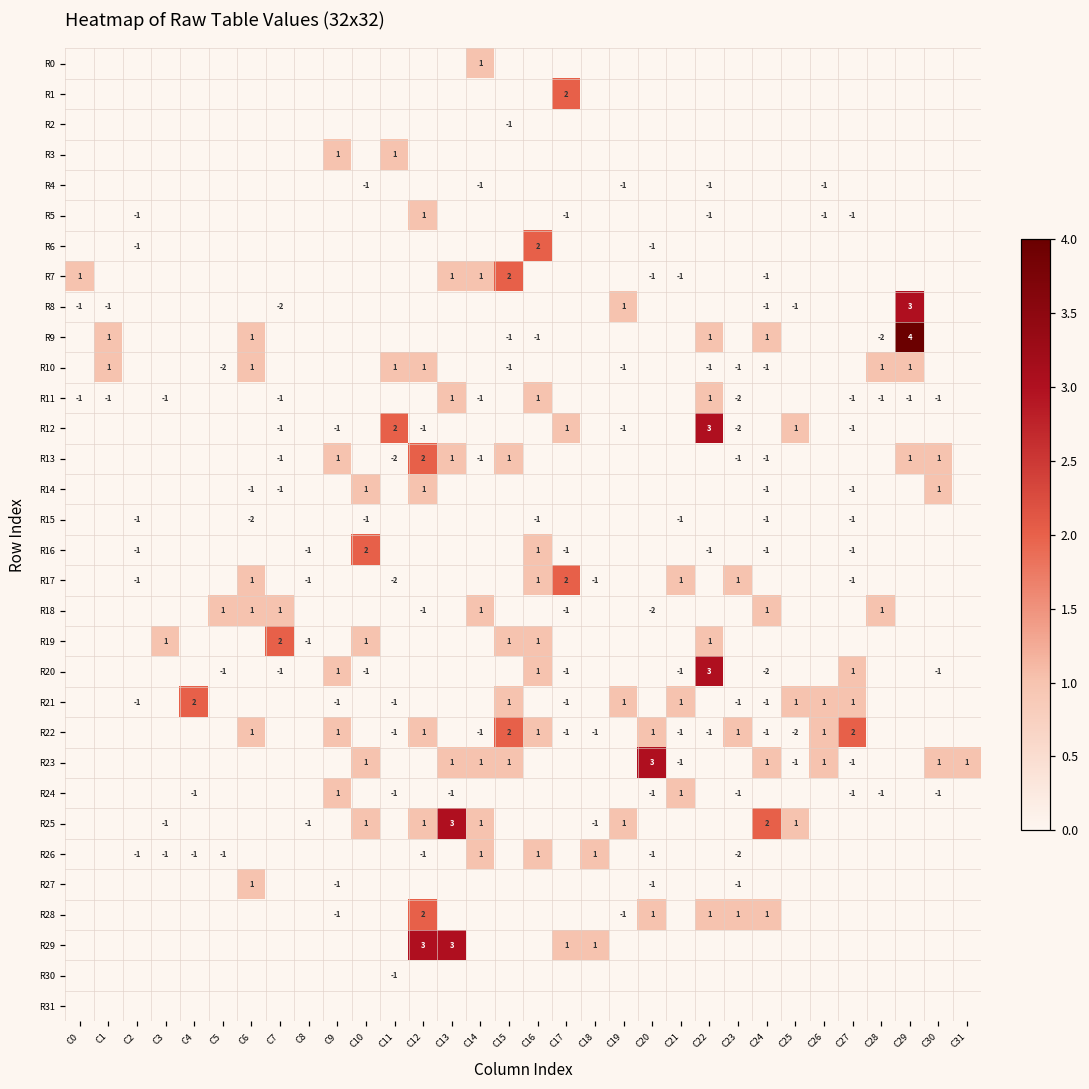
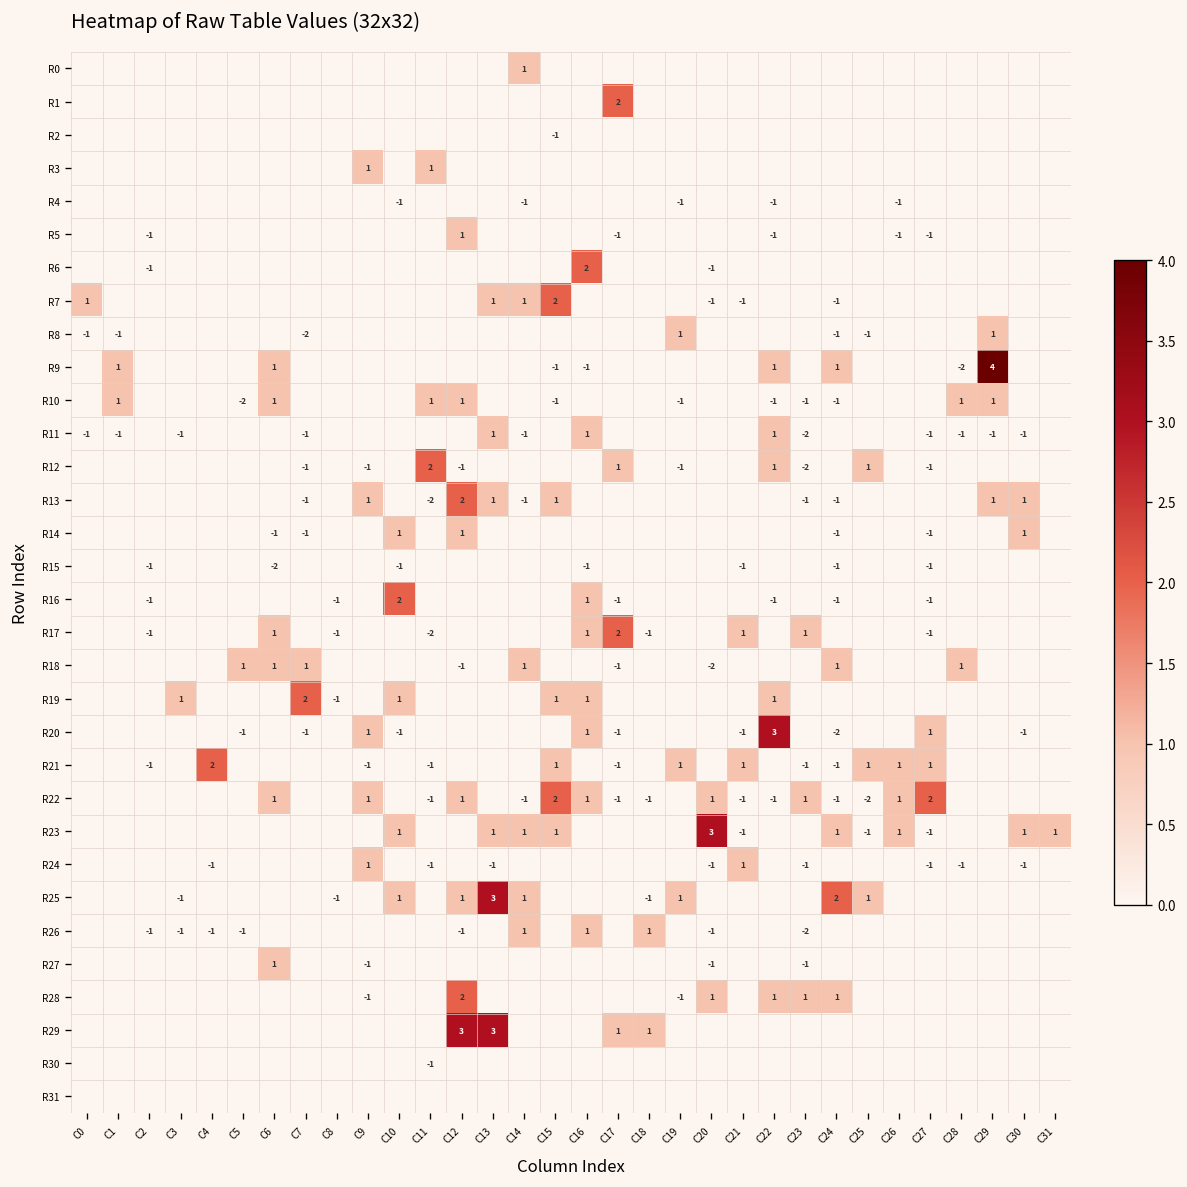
R8, C29: 3 -> 1
R12, C22: 3 -> 1
